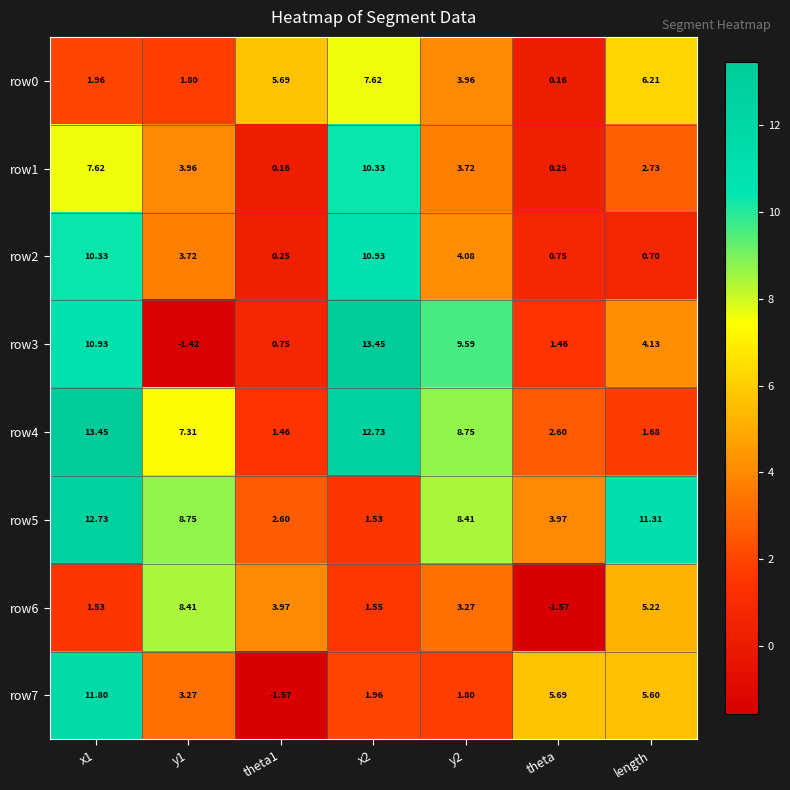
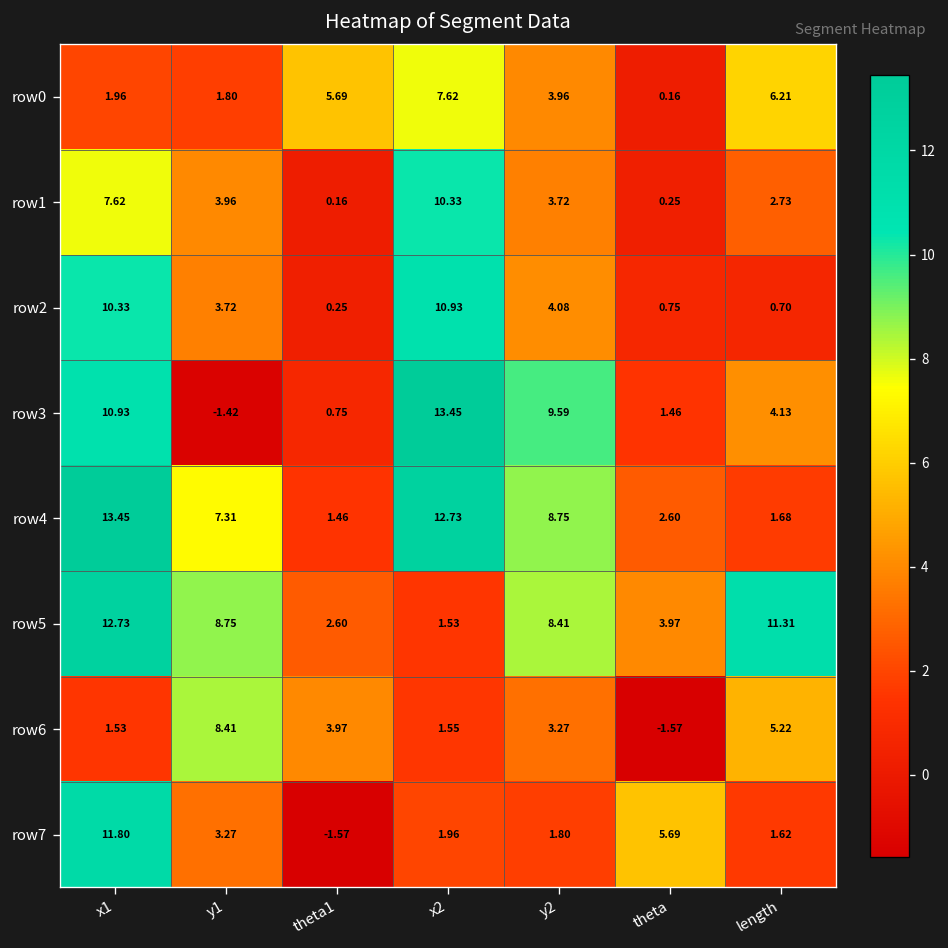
row7, length: 5.60 -> 1.62
